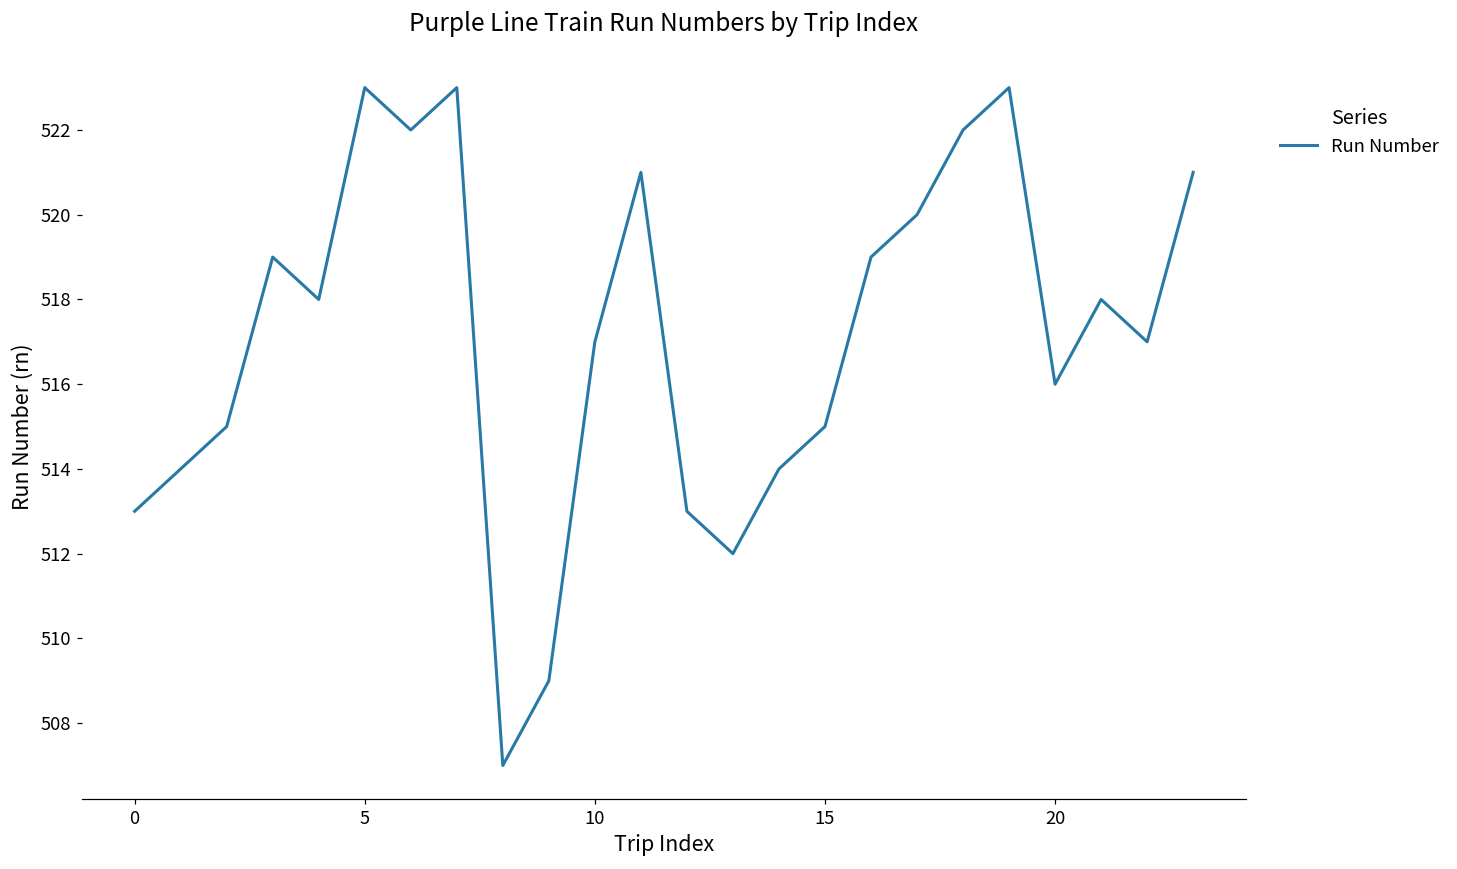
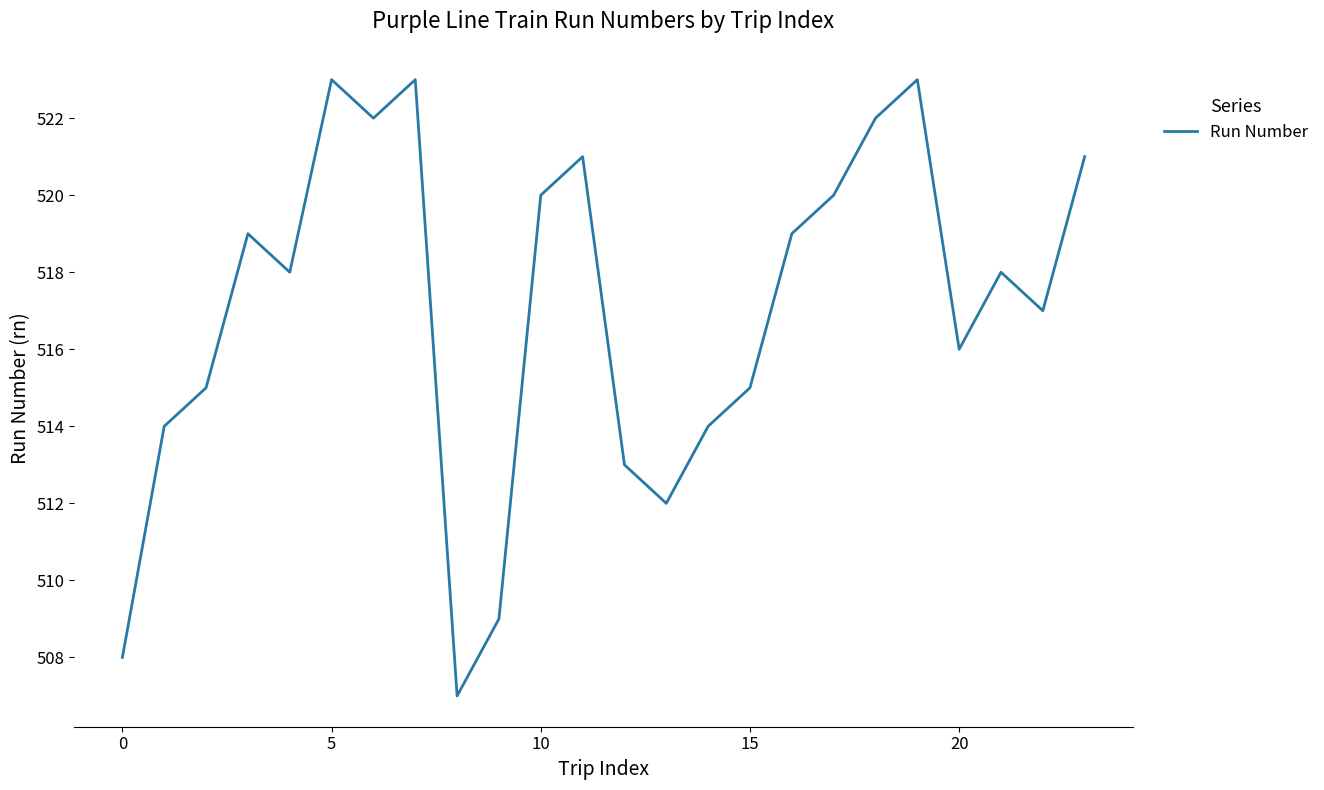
0: 513 -> 508
10: 517 -> 520
